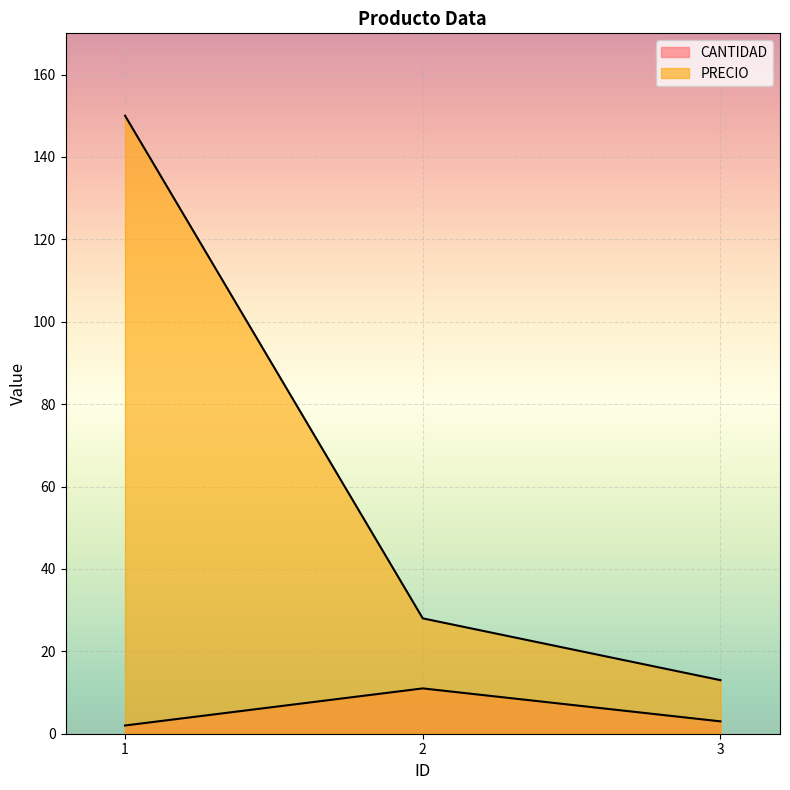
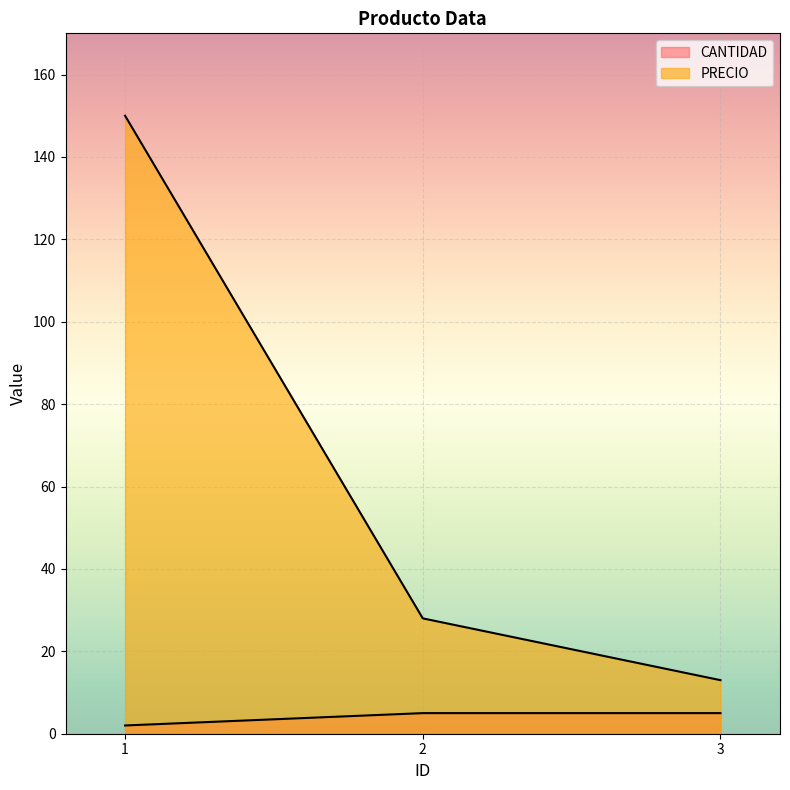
CANTIDAD, 2: 11 -> 5
CANTIDAD, 3: 3 -> 5
